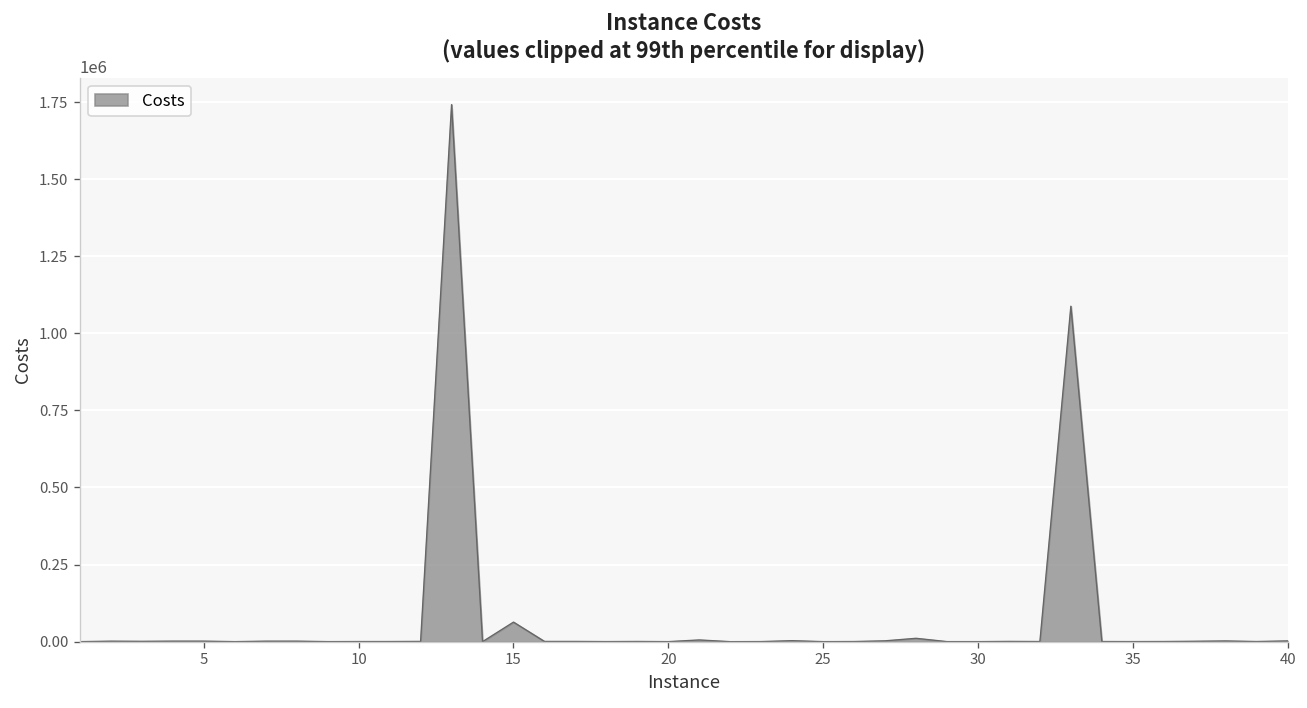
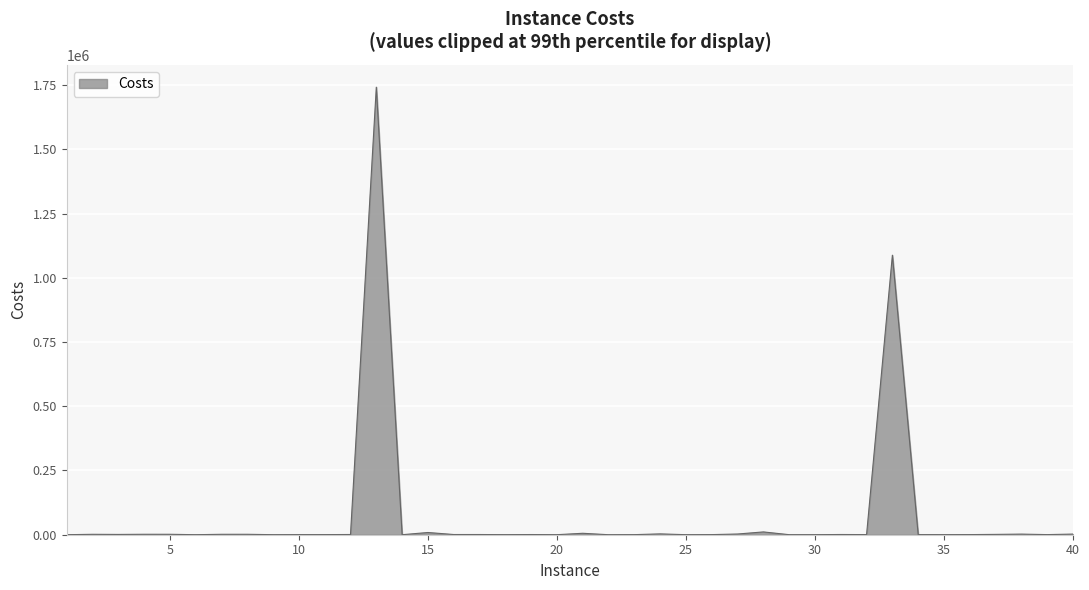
15: 60000 -> 10000
